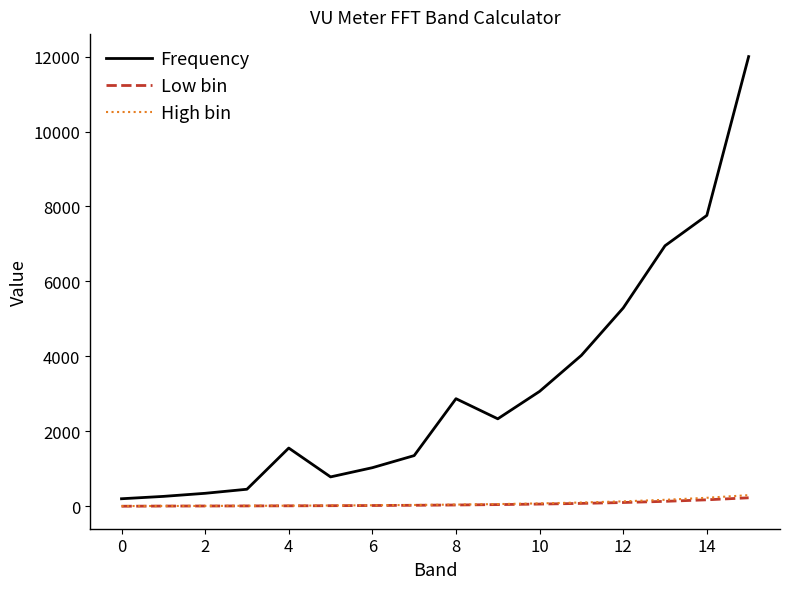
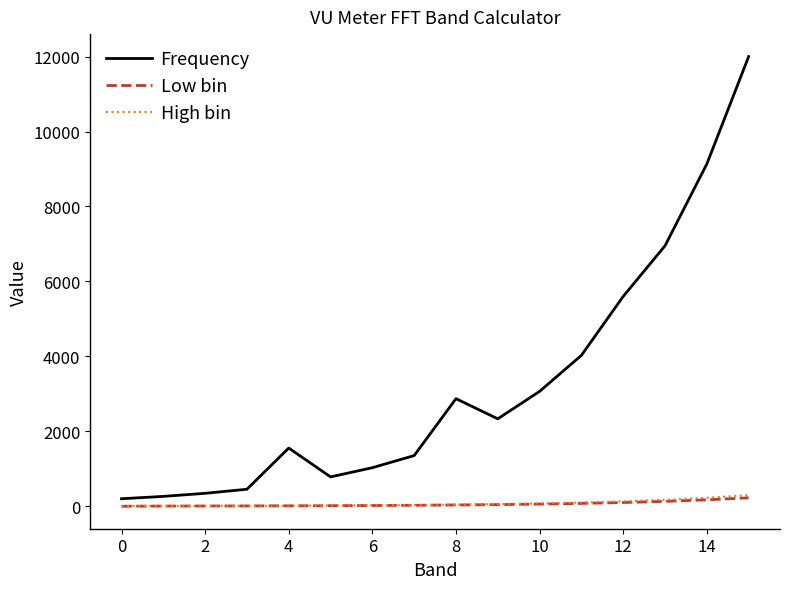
Frequency, 12: 5300 -> 5600
Frequency, 14: 7800 -> 9100
